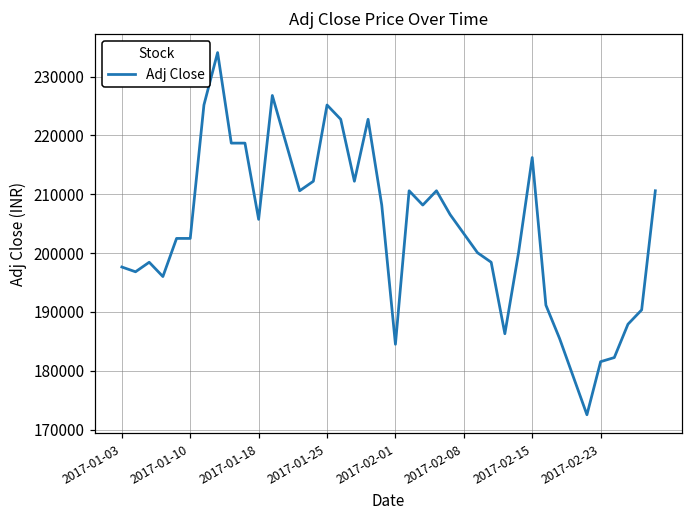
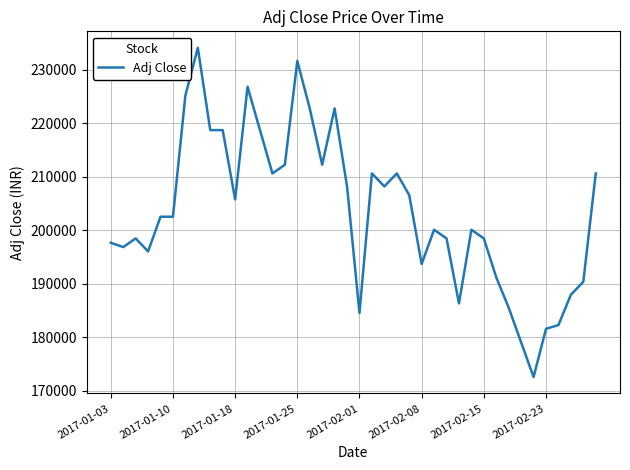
2017-01-25: 225000 -> 232000
2017-02-08: 203000 -> 194000
2017-02-15: 216000 -> 198000
